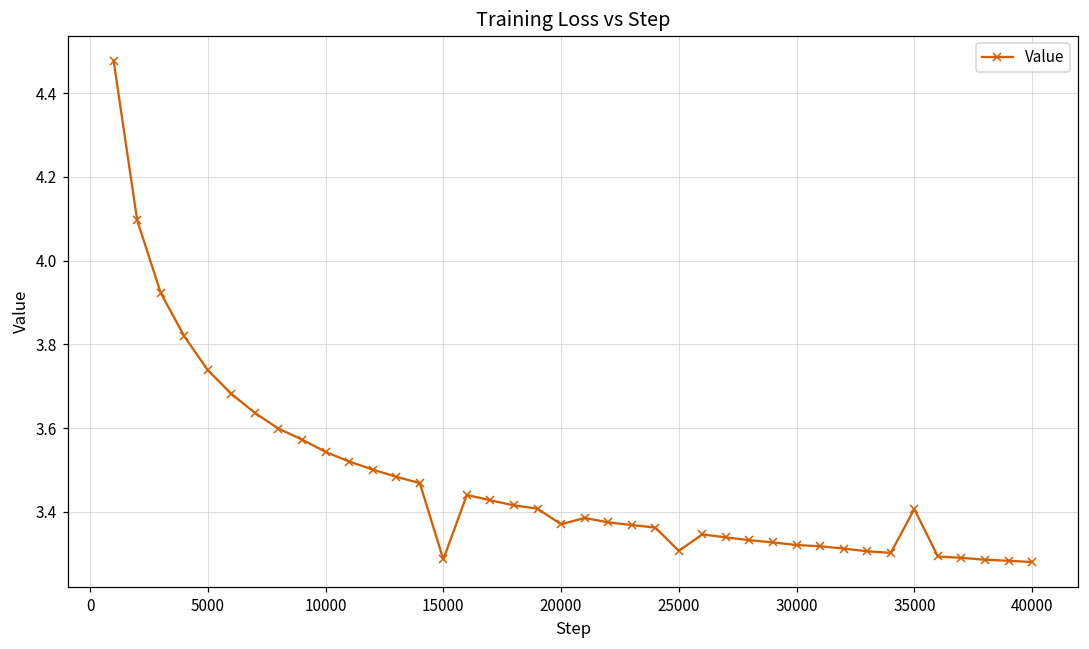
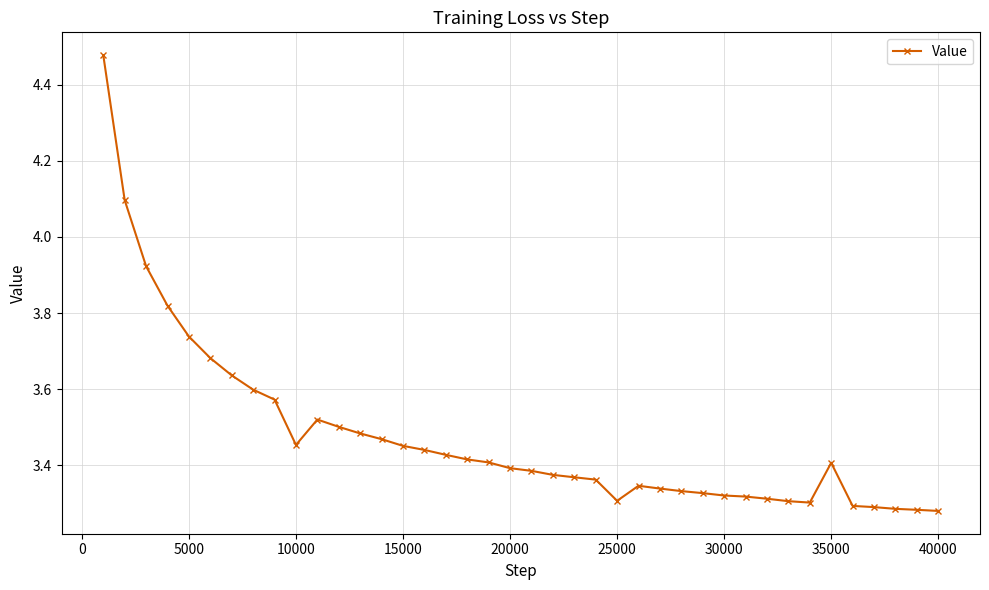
10000: 3.54 -> 3.45
15000: 3.29 -> 3.45
20000: 3.37 -> 3.39
